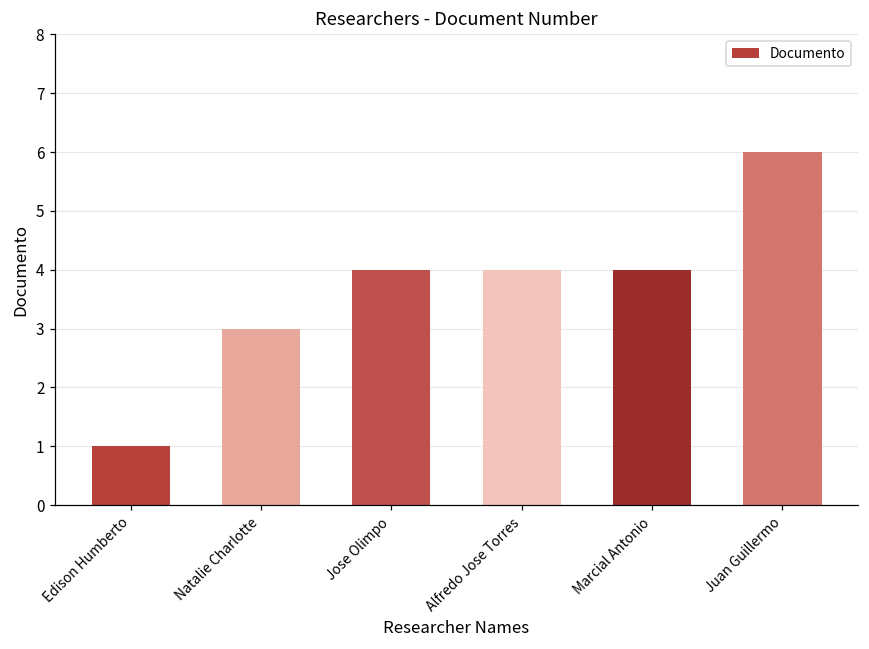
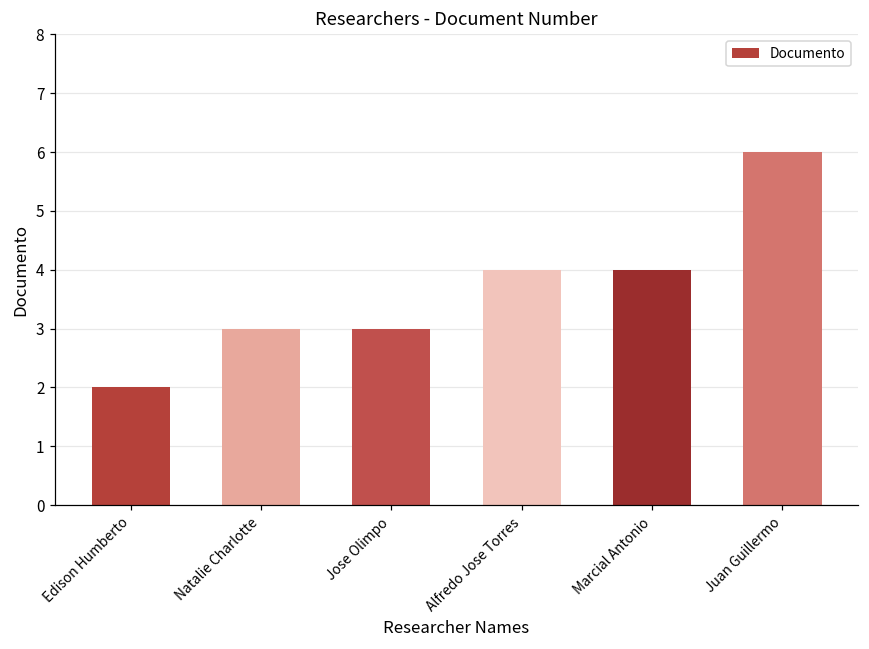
Edison Humberto: 1 -> 2
Jose Olimpo: 4 -> 3
